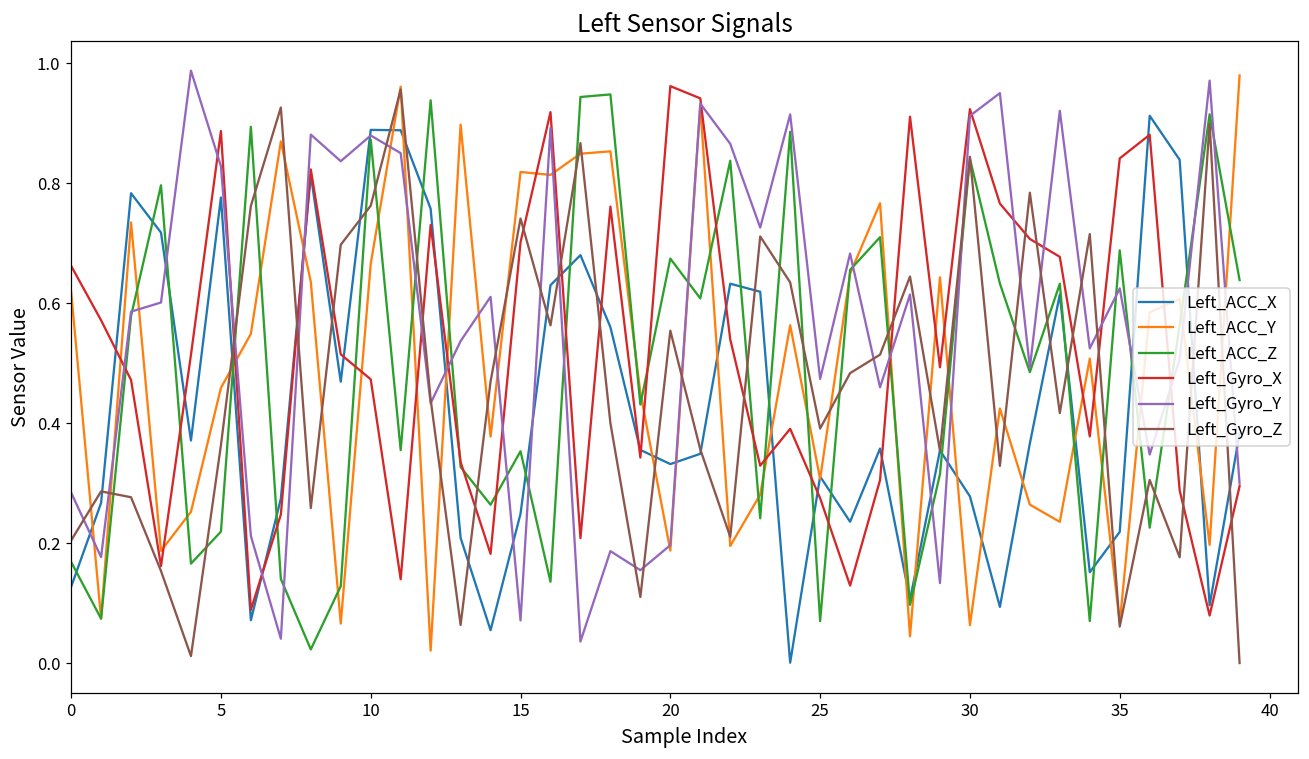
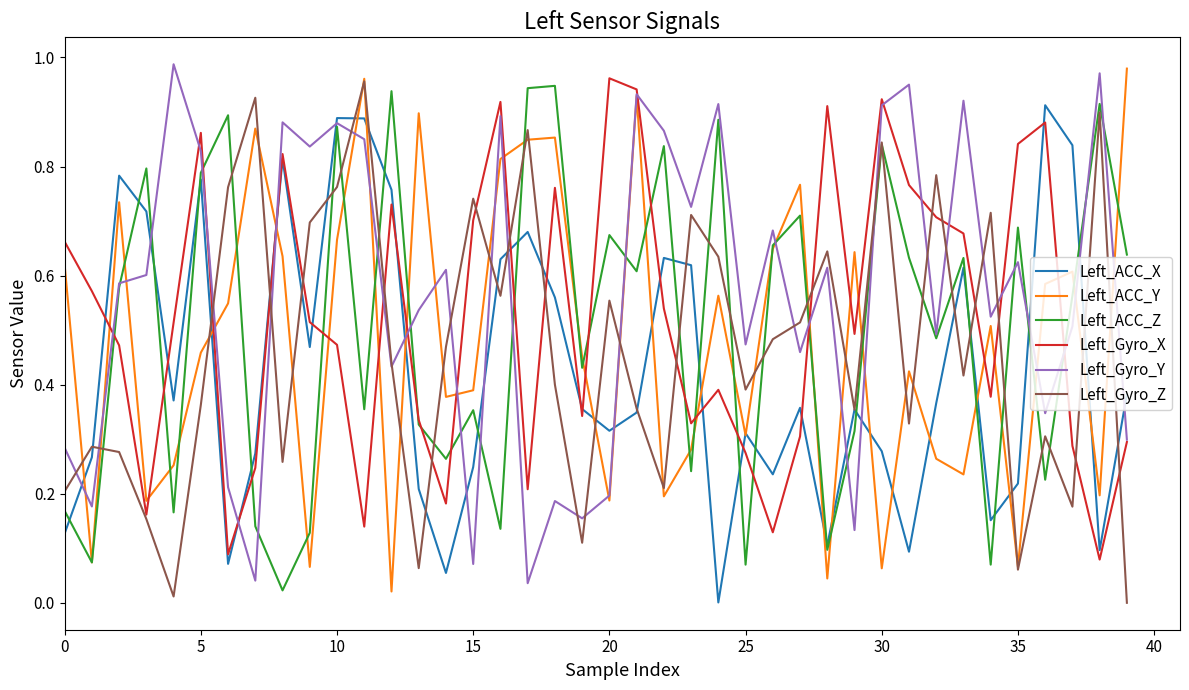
Left_ACC_Z, 5: 0.22 -> 0.79
Left_Gyro_X, 5: 0.89 -> 0.86
Left_ACC_Y, 15: 0.82 -> 0.39
Left_ACC_X, 20: 0.33 -> 0.32
